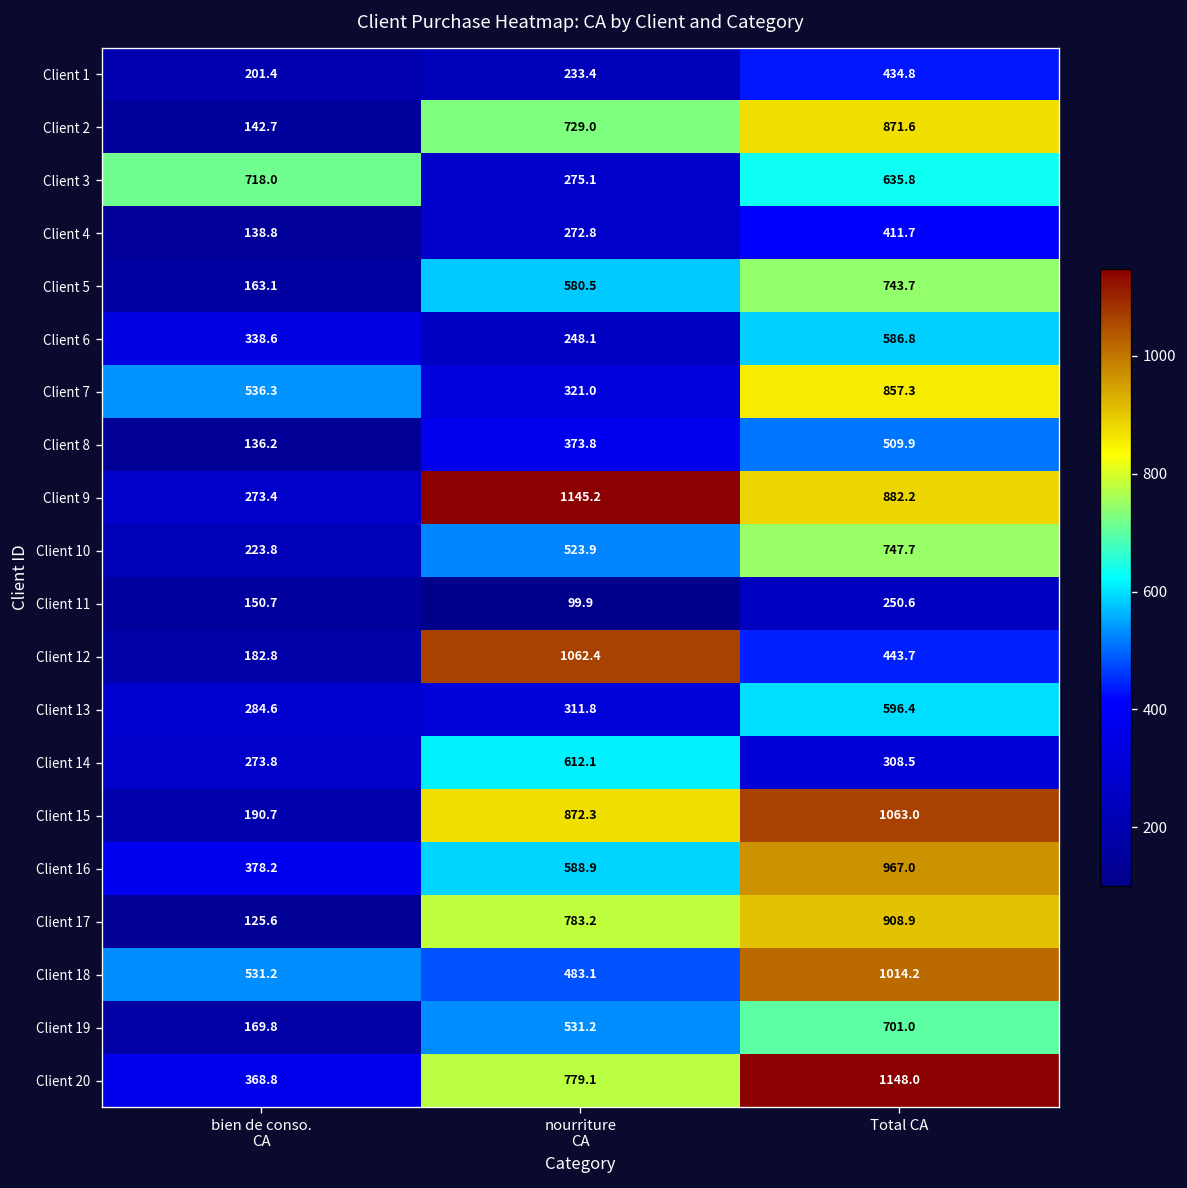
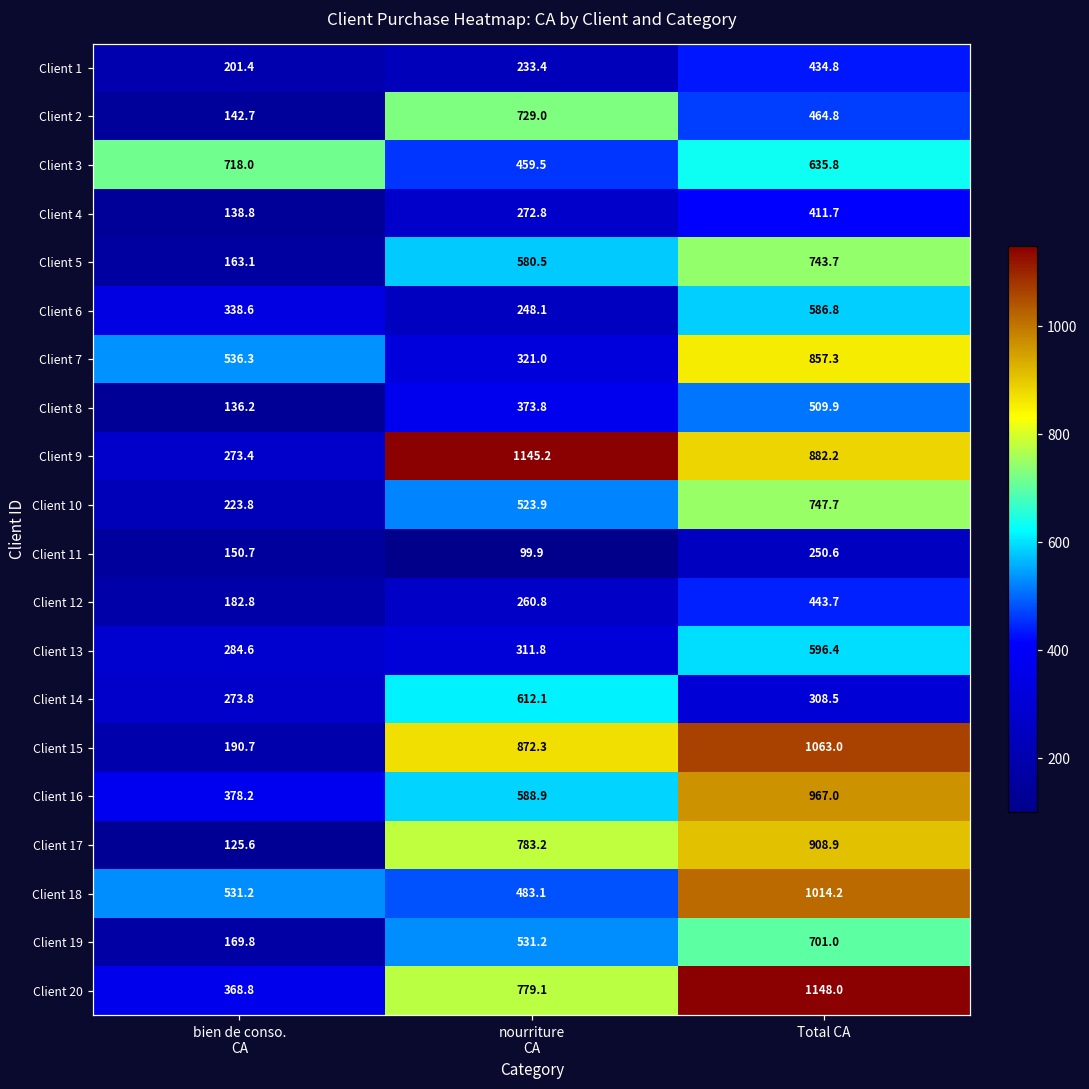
Client 2, Total CA: 871.6 -> 464.8
Client 3, nourriture CA: 275.1 -> 459.5
Client 12, nourriture CA: 1062.4 -> 260.8
